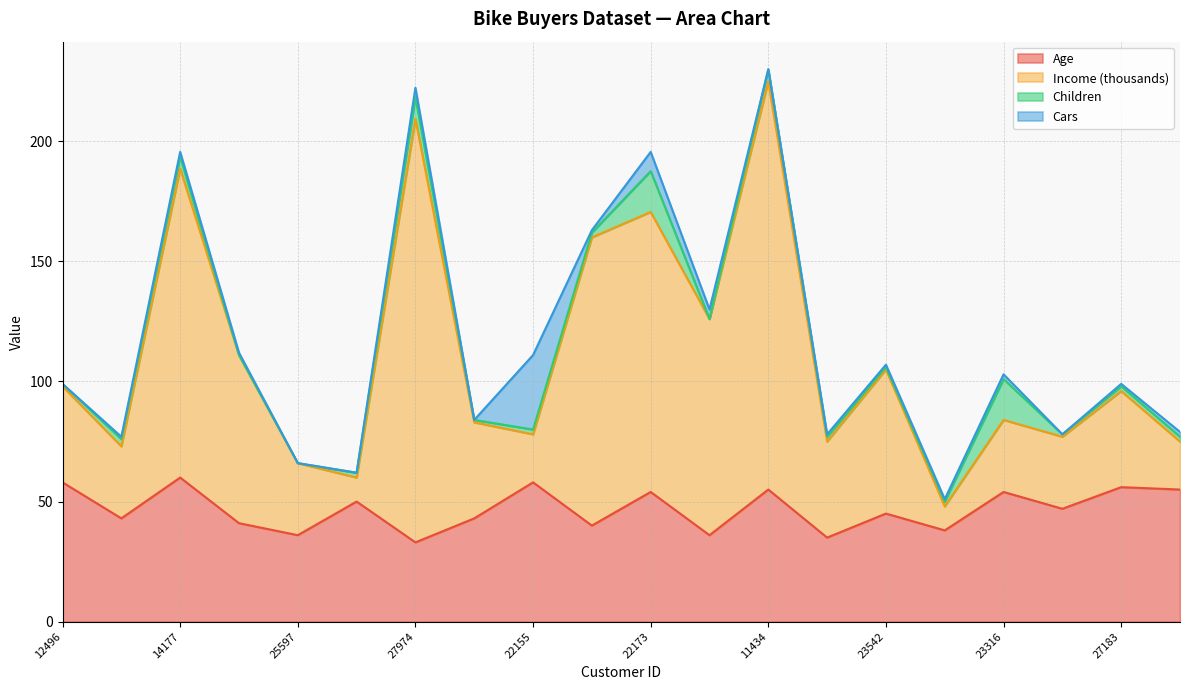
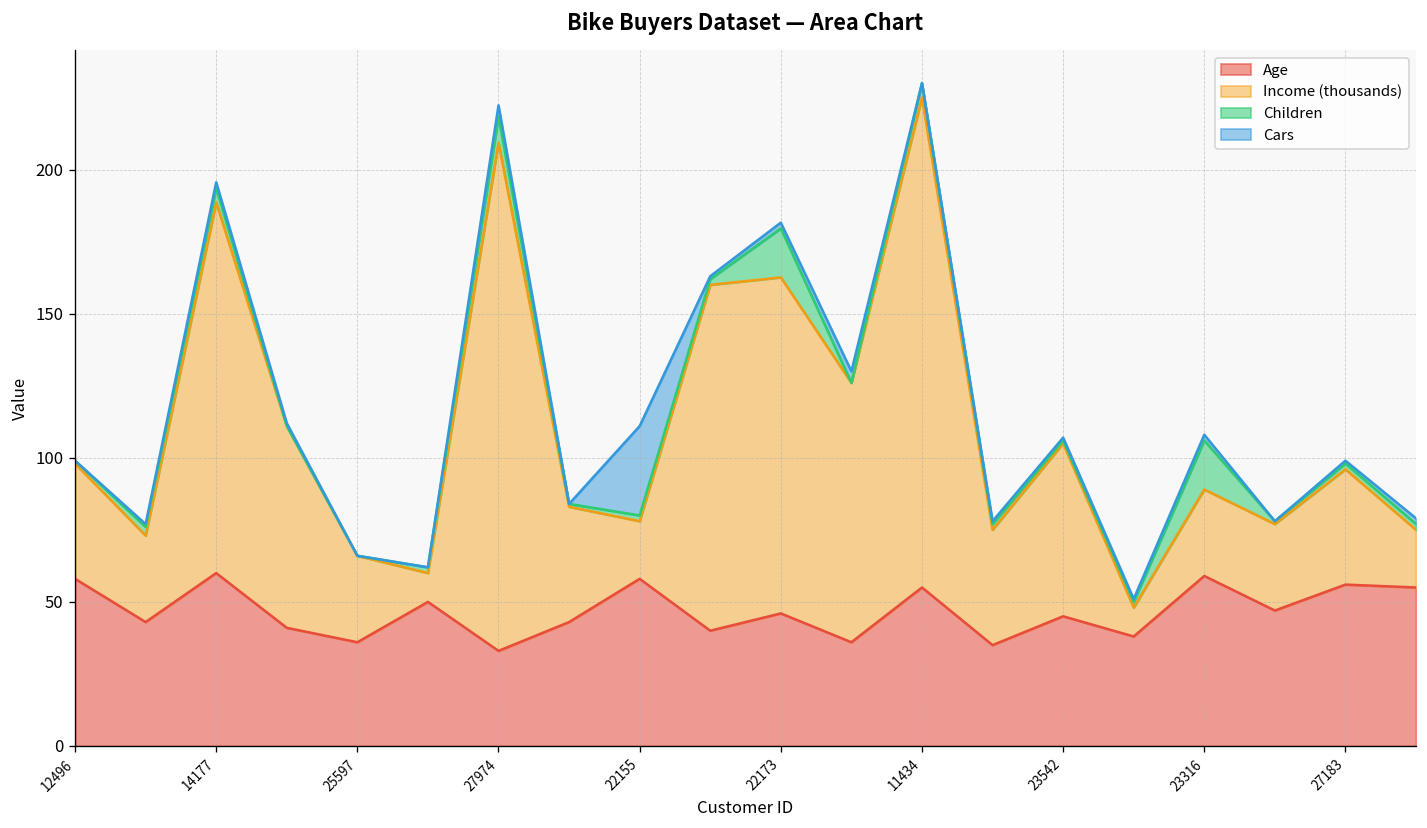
Age, 22173: 54 -> 46
Cars, 22173: 8 -> 2
Age, 23316: 54 -> 59
